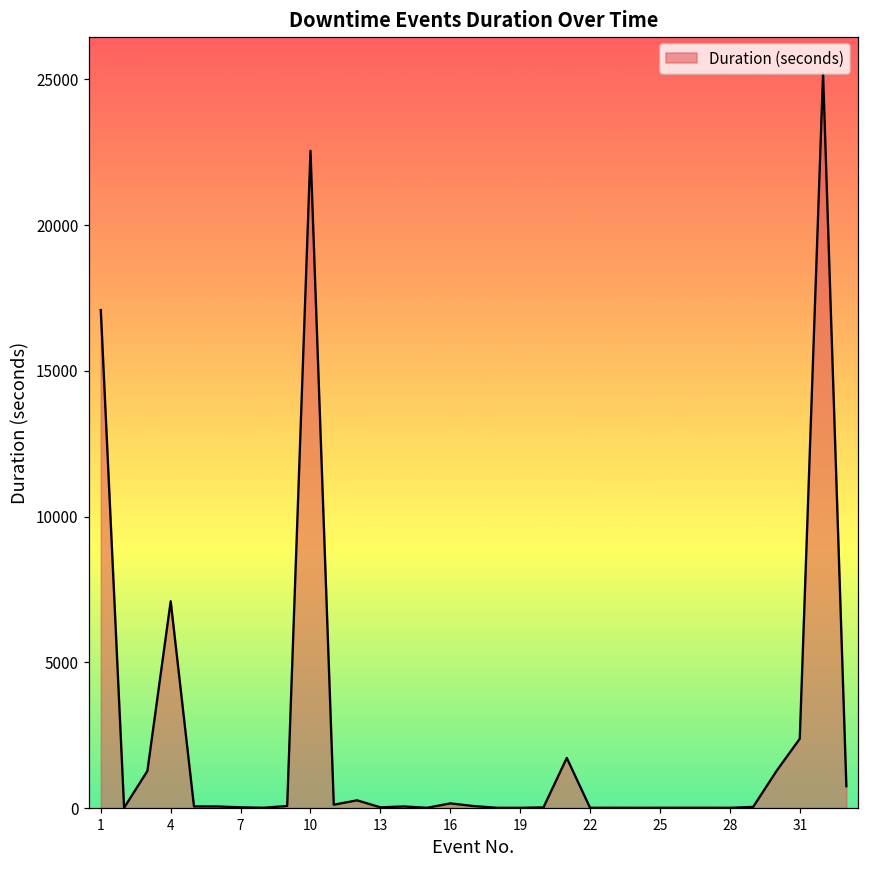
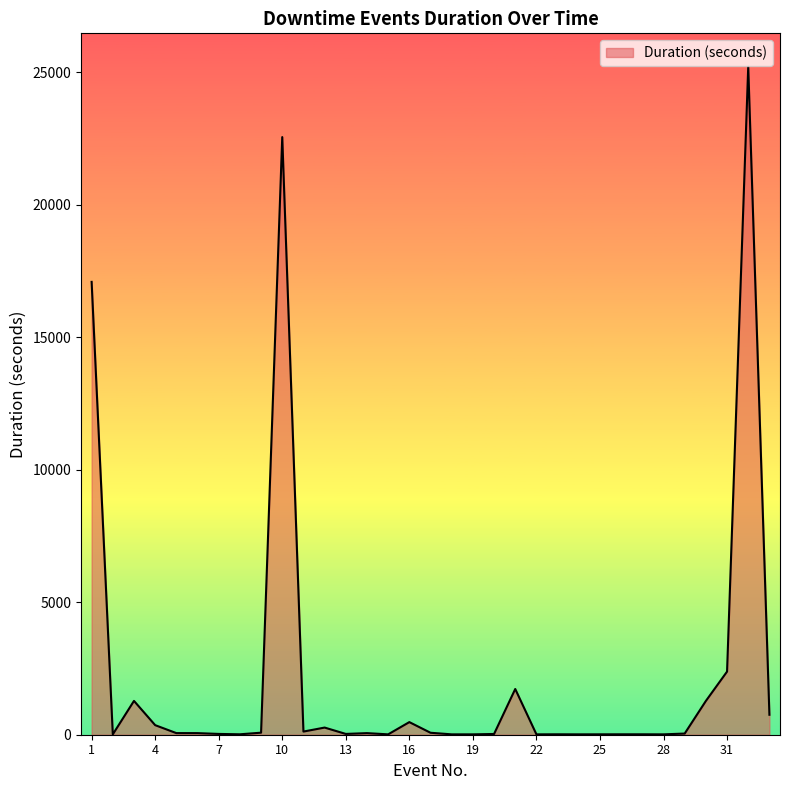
4: 7100 -> 400
16: 200 -> 500
